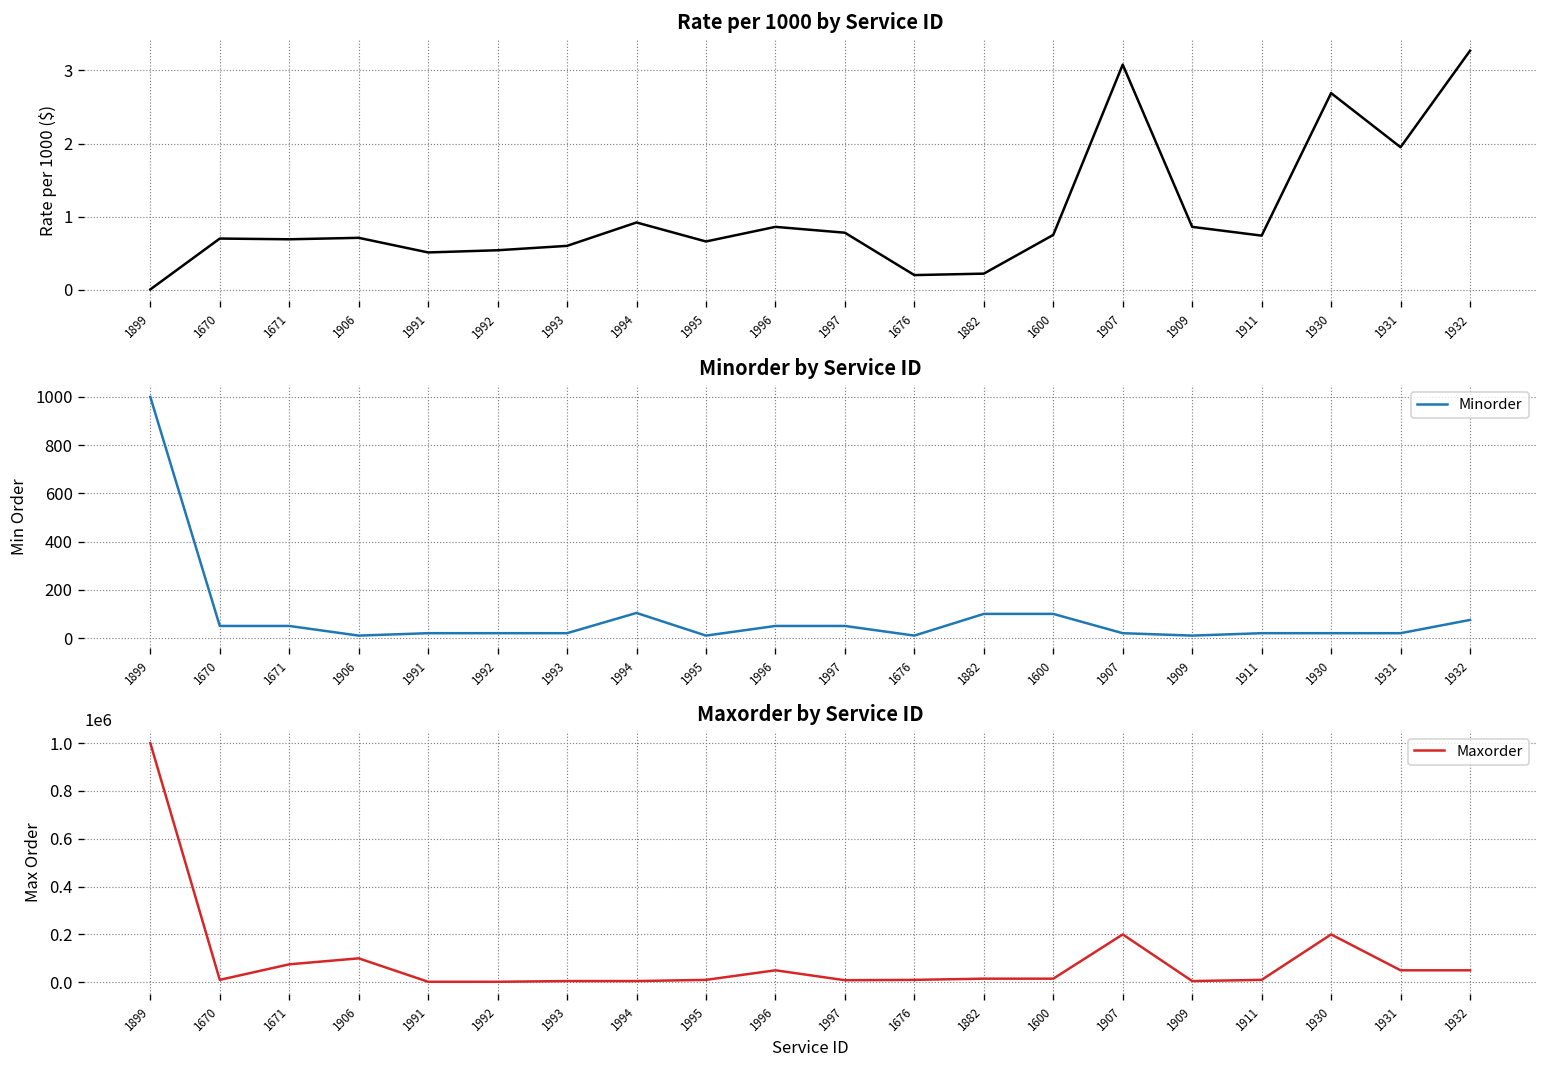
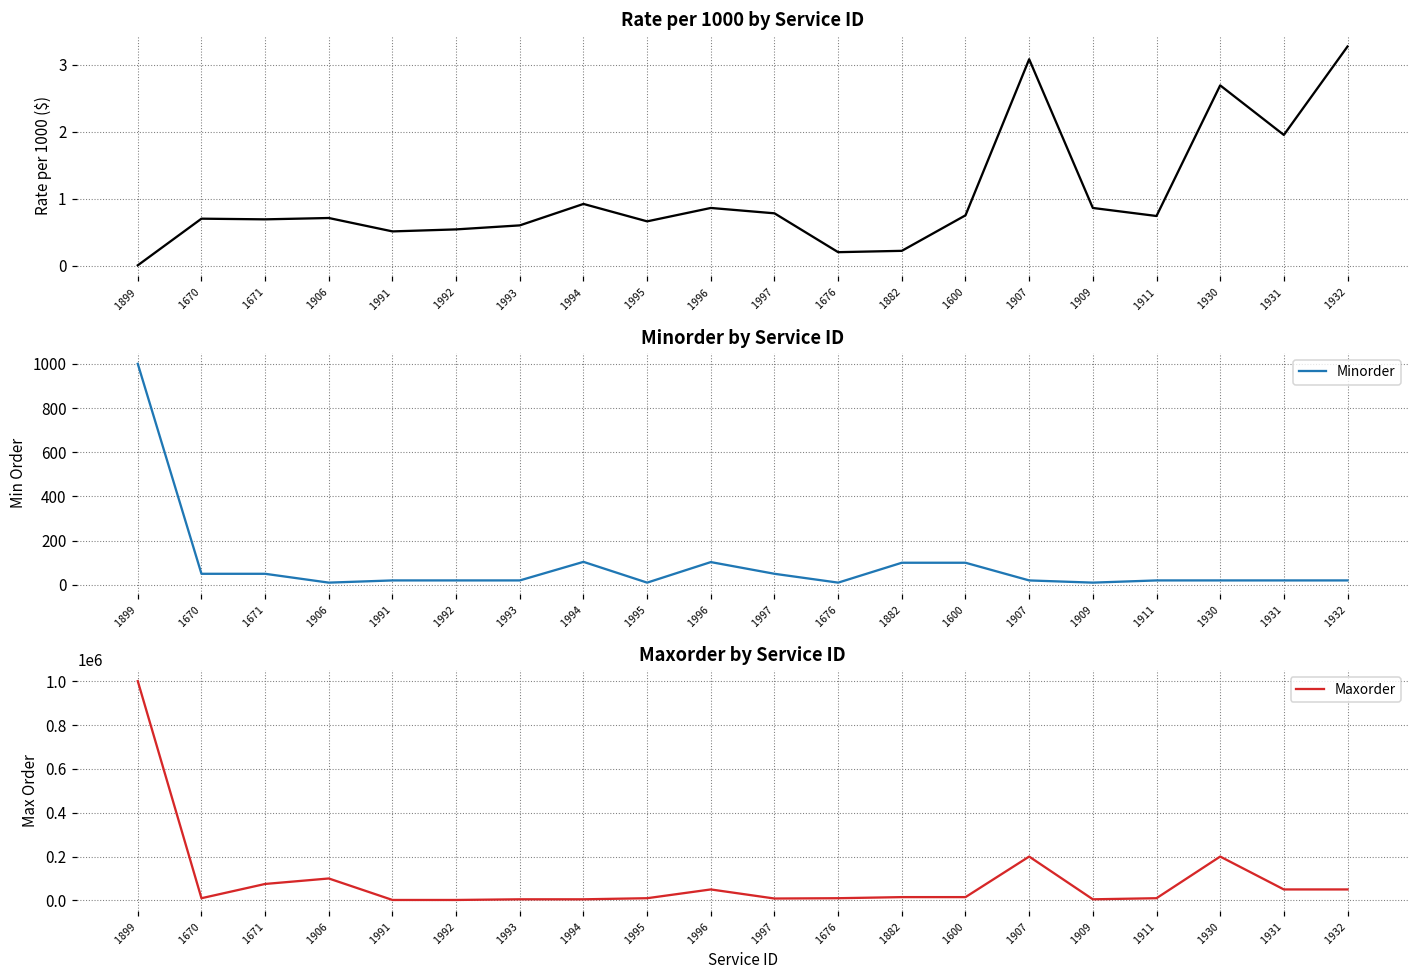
Minorder by Service ID, 1996: 50 -> 100
Minorder by Service ID, 1932: 80 -> 20
